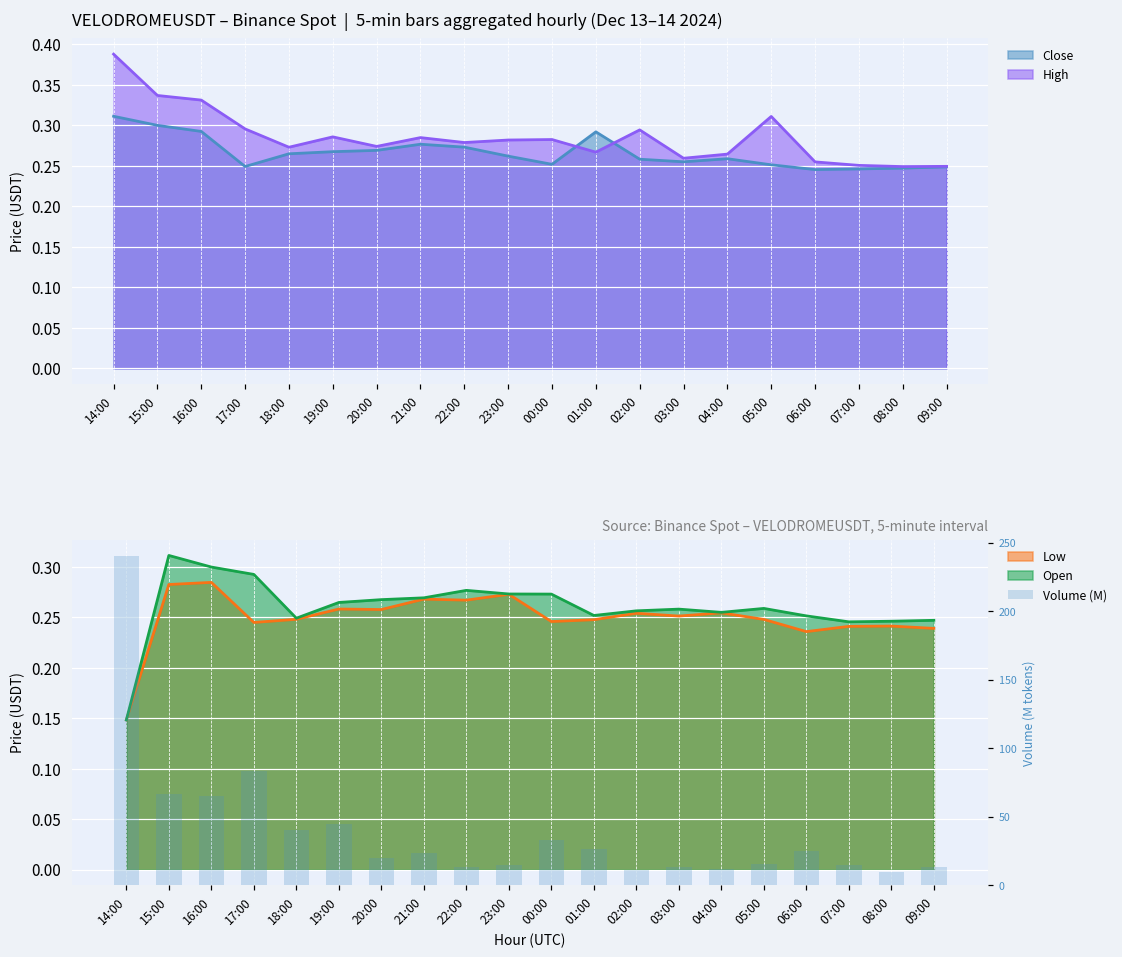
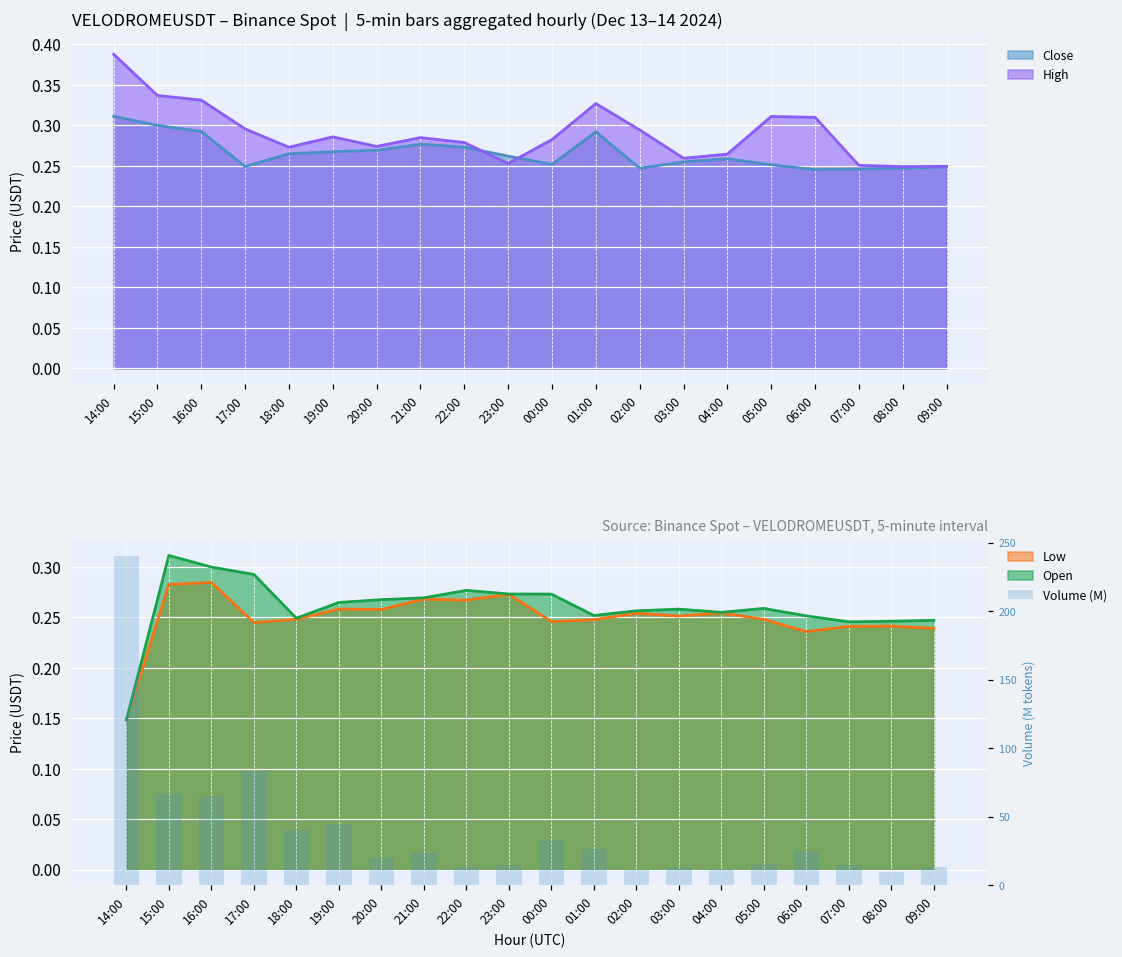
VELODROMEUSDT – Binance Spot | 5-min bars aggregated hourly (Dec 13–14 2024), High, 23:00: 0.28 -> 0.25
VELODROMEUSDT – Binance Spot | 5-min bars aggregated hourly (Dec 13–14 2024), High, 01:00: 0.27 -> 0.33
VELODROMEUSDT – Binance Spot | 5-min bars aggregated hourly (Dec 13–14 2024), Close, 02:00: 0.26 -> 0.25
VELODROMEUSDT – Binance Spot | 5-min bars aggregated hourly (Dec 13–14 2024), High, 06:00: 0.26 -> 0.31
